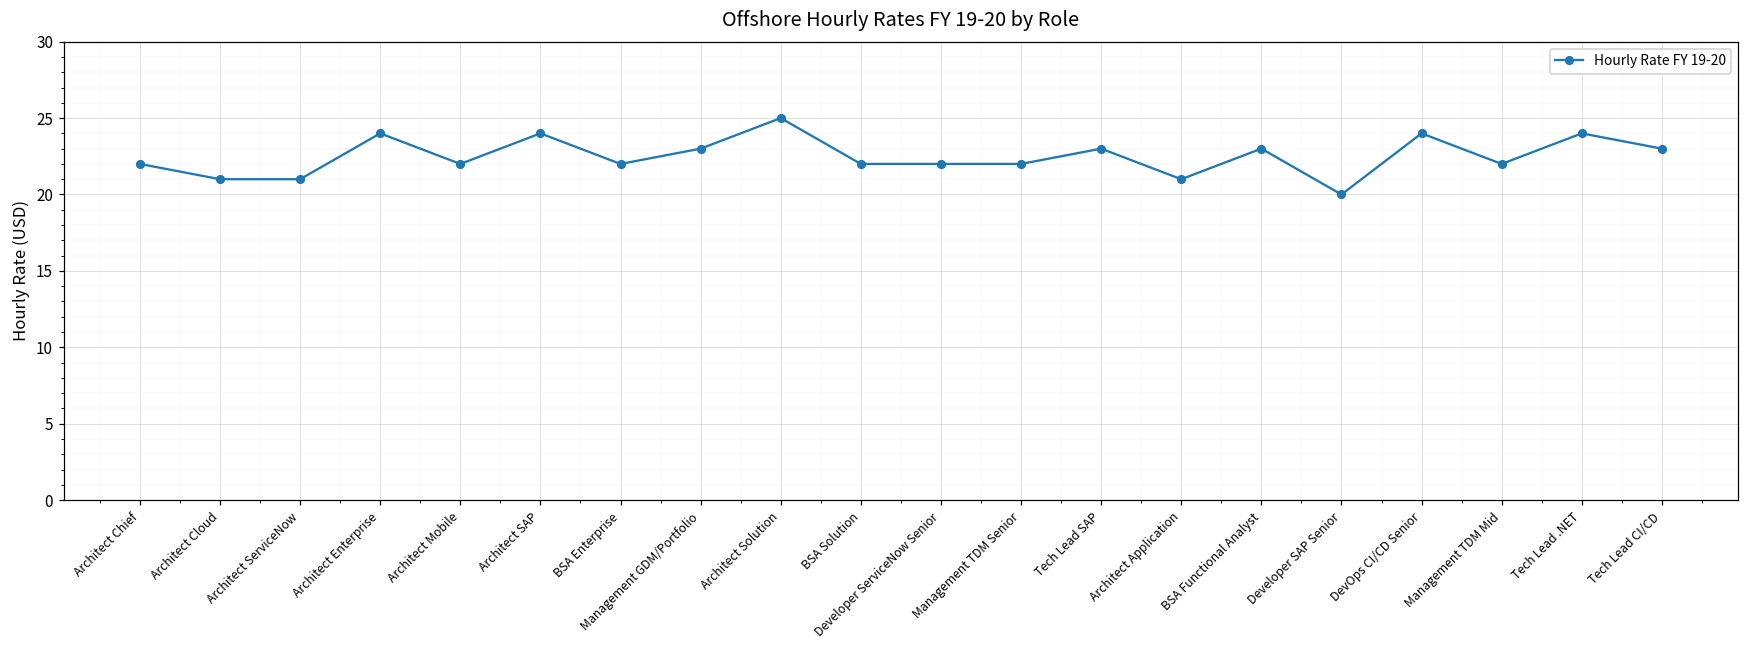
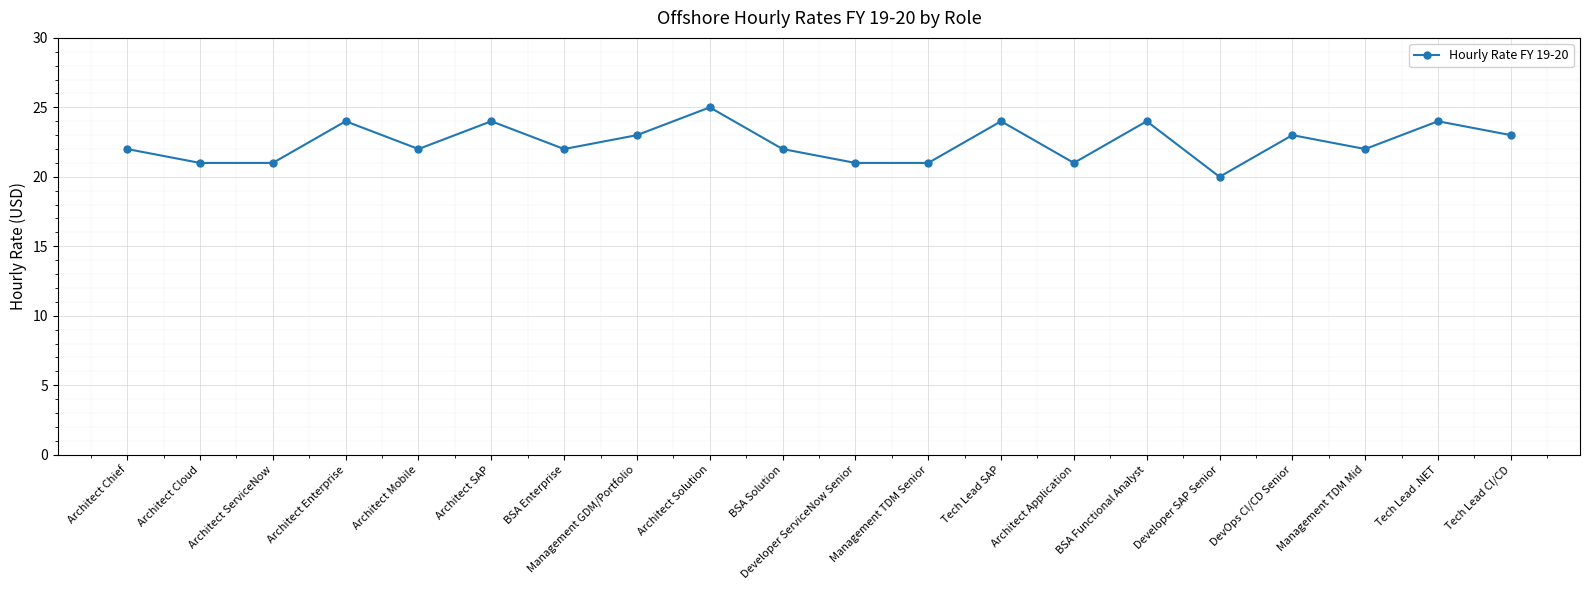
Developer ServiceNow Senior: 22 -> 21
Management TDM Senior: 22 -> 21
Tech Lead SAP: 23 -> 24
BSA Functional Analyst: 23 -> 24
DevOps CI/CD Senior: 24 -> 23
